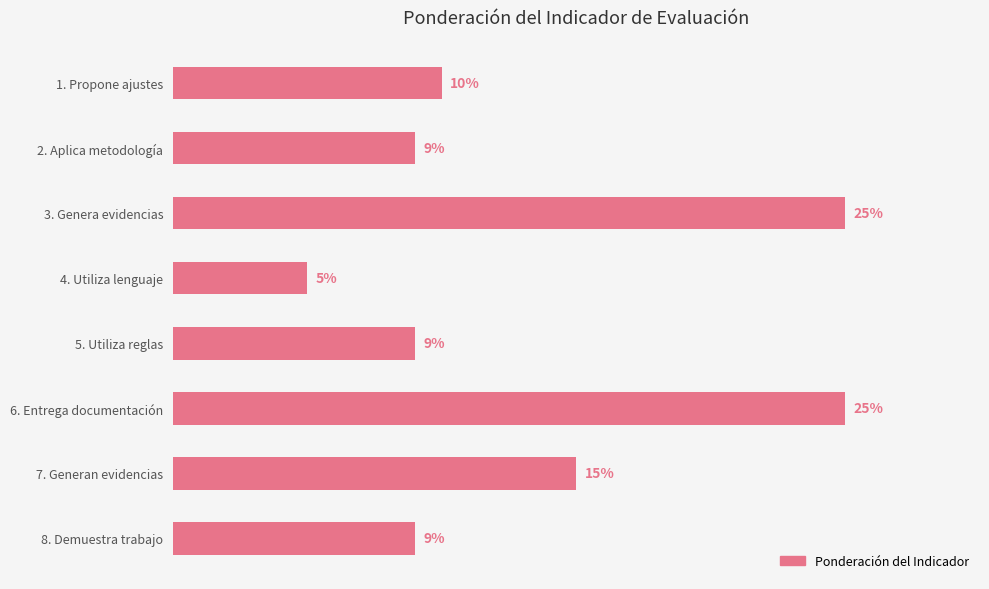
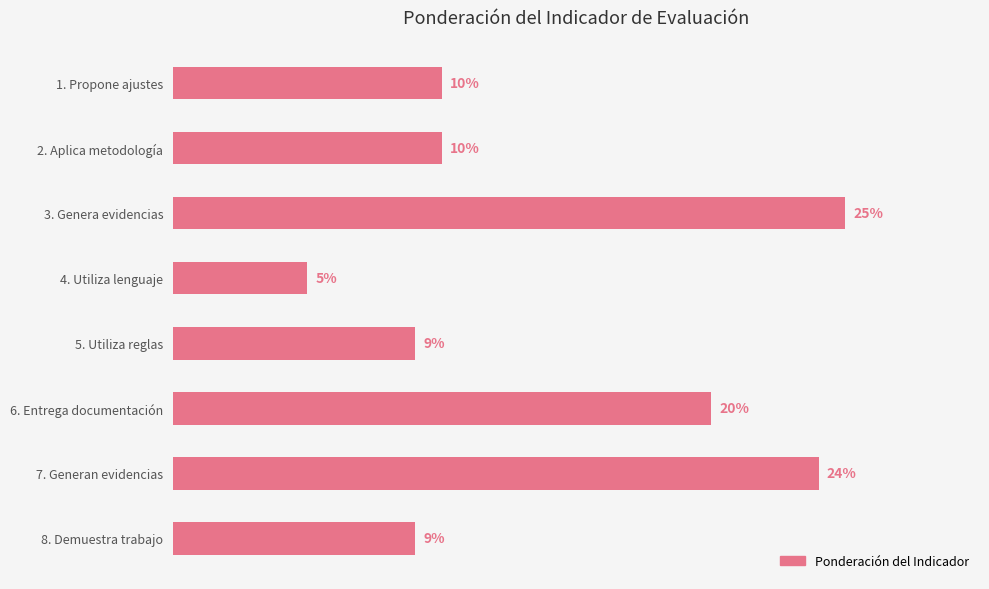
2. Aplica metodología: 9% -> 10%
6. Entrega documentación: 25% -> 20%
7. Generan evidencias: 15% -> 24%
